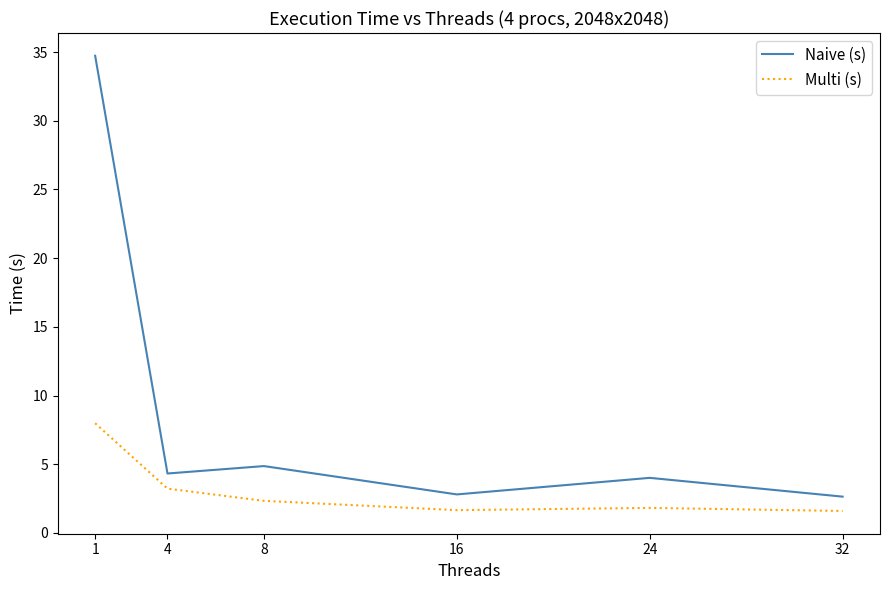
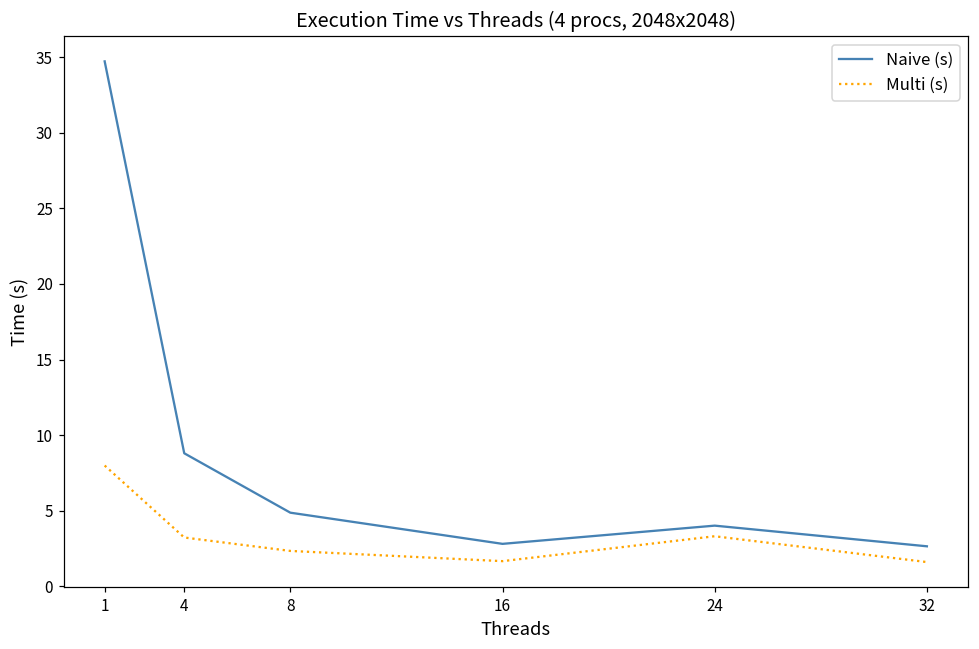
Naive (s), 4: 4.3 -> 8.8
Multi (s), 24: 1.8 -> 3.3
